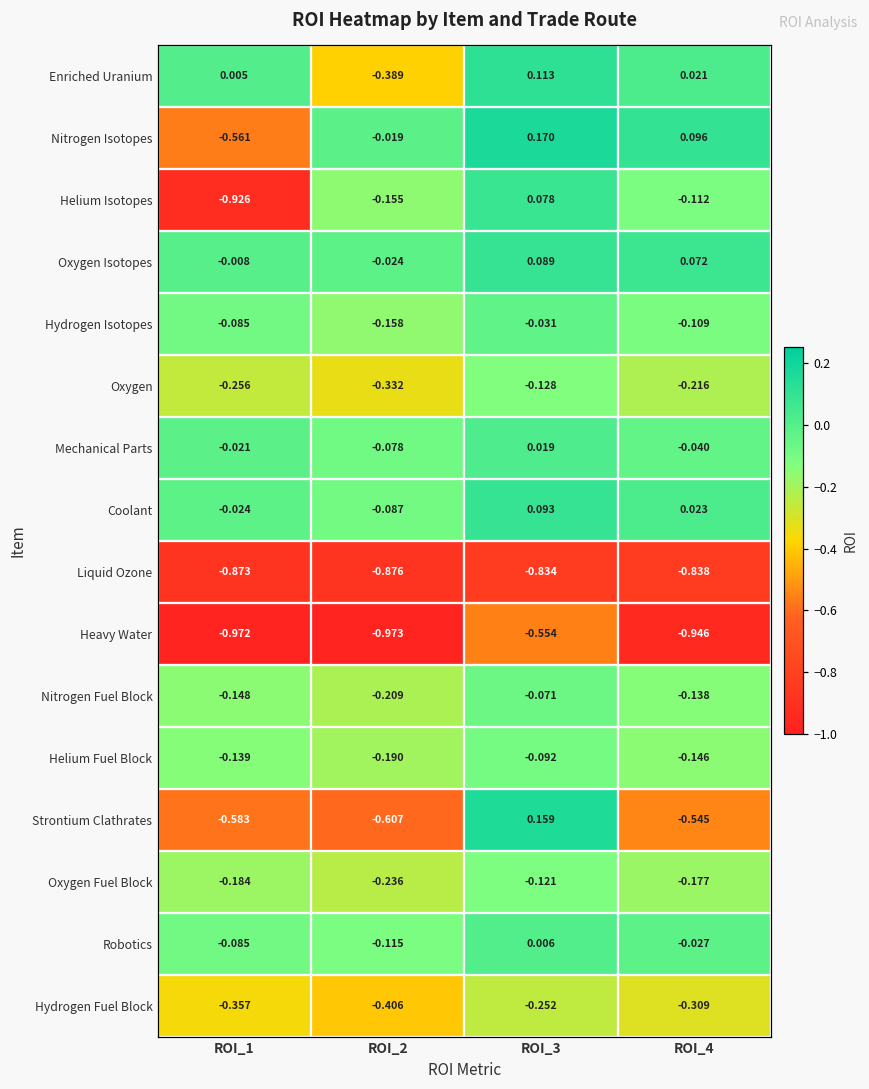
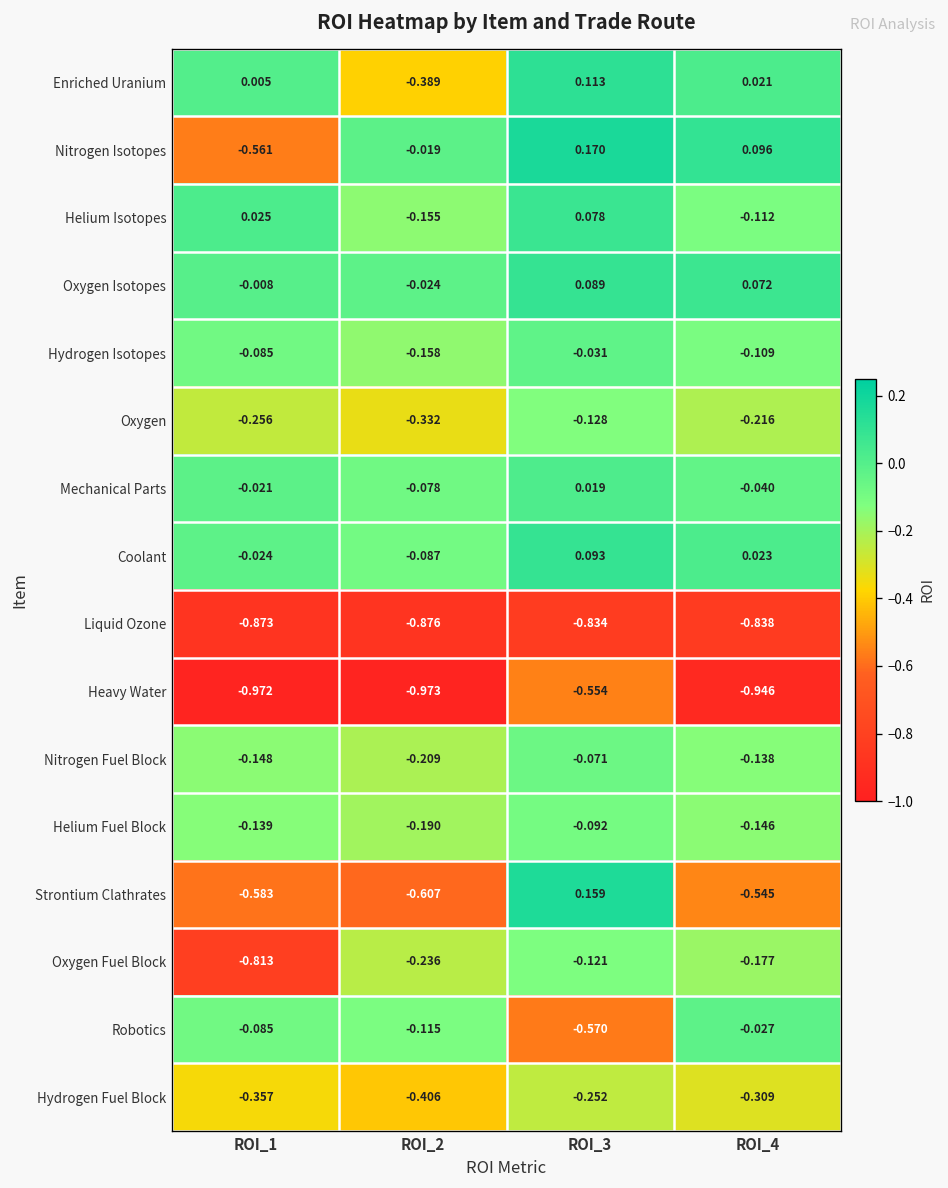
Helium Isotopes, ROI_1: -0.926 -> 0.025
Oxygen Fuel Block, ROI_1: -0.184 -> -0.813
Robotics, ROI_3: 0.006 -> -0.570
